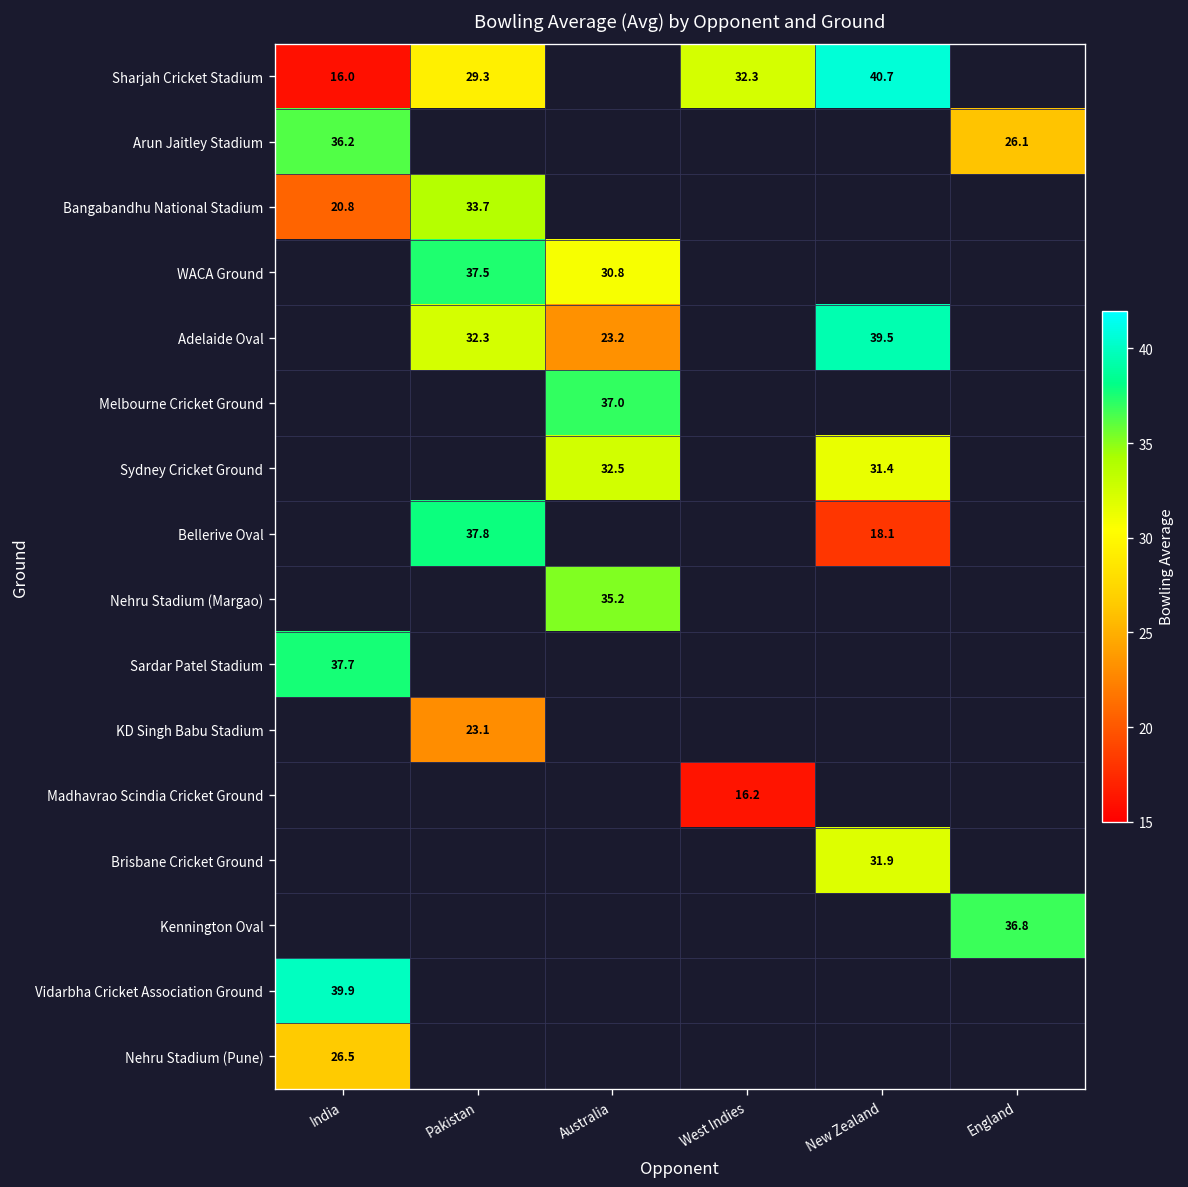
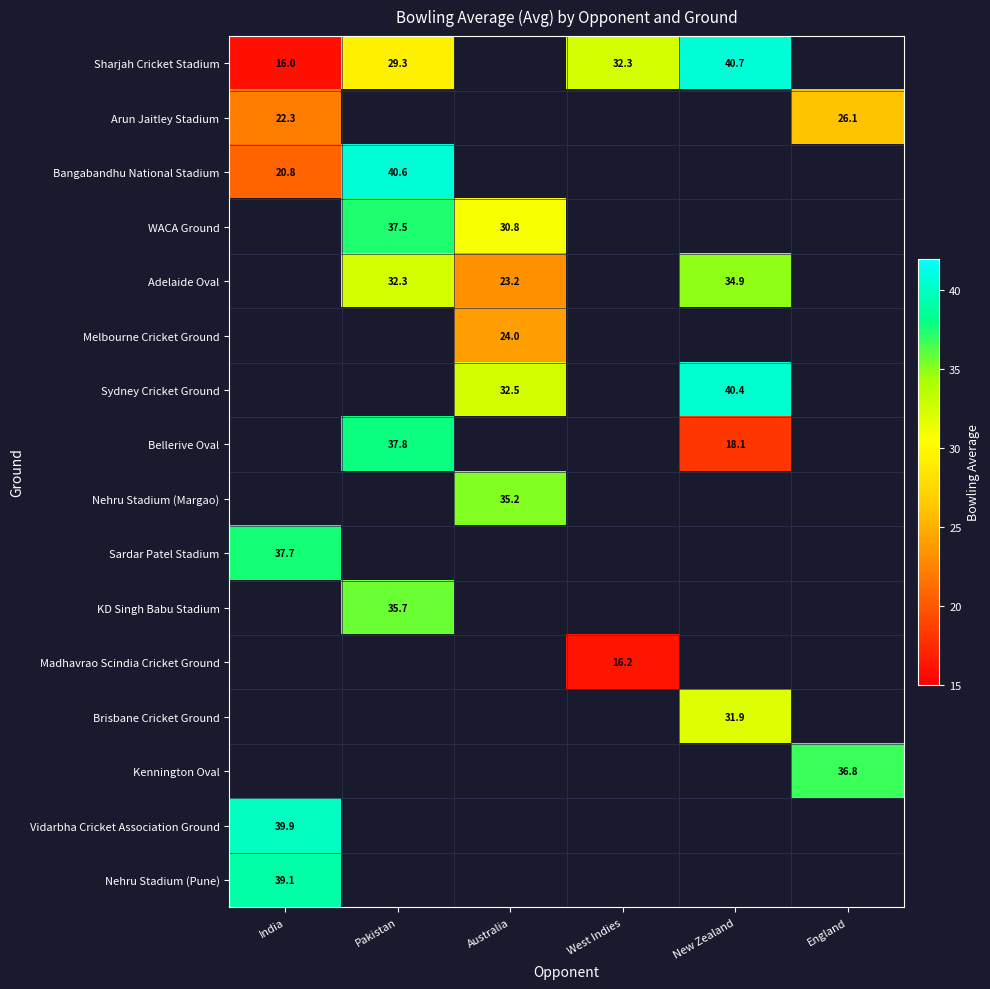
Arun Jaitley Stadium, India: 36.2 -> 22.3
Bangabandhu National Stadium, Pakistan: 33.7 -> 40.6
Adelaide Oval, New Zealand: 39.5 -> 34.9
Melbourne Cricket Ground, Australia: 37.0 -> 24.0
Sydney Cricket Ground, New Zealand: 31.4 -> 40.4
KD Singh Babu Stadium, Pakistan: 23.1 -> 35.7
Nehru Stadium (Pune), India: 26.5 -> 39.1
